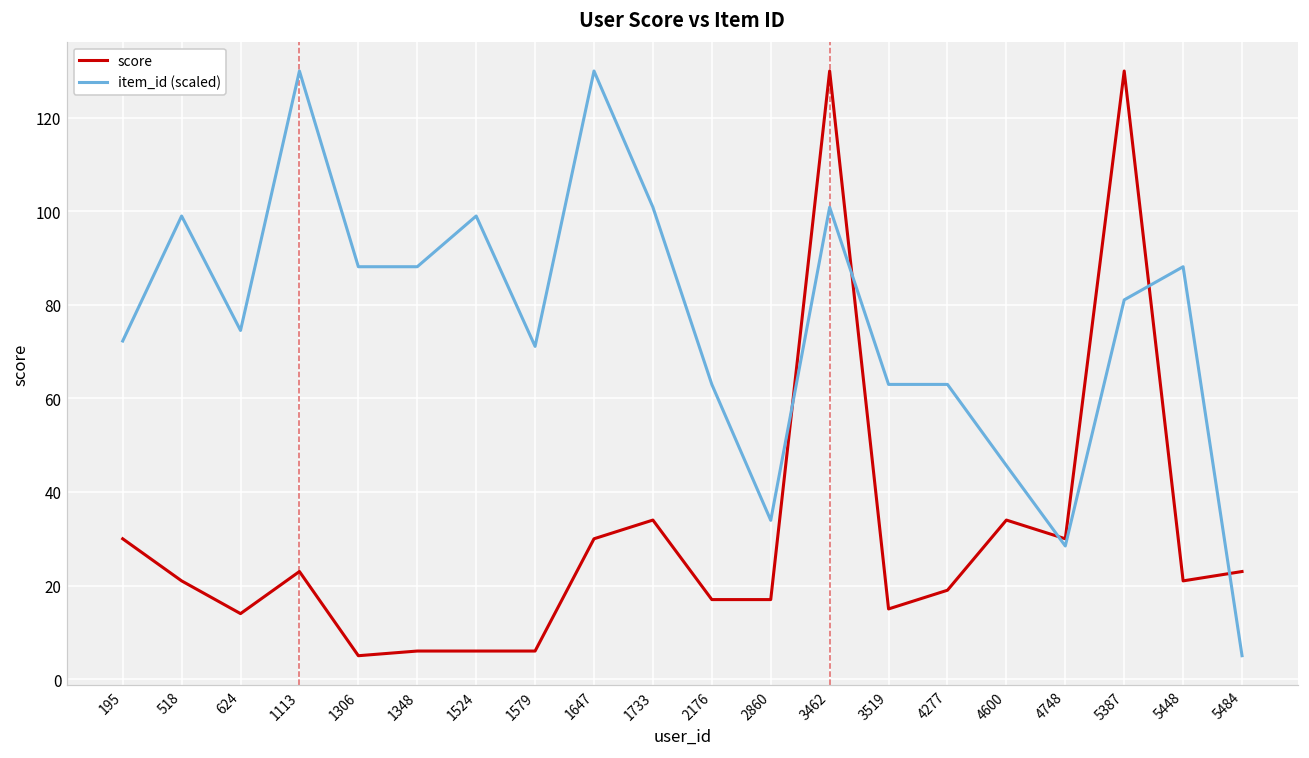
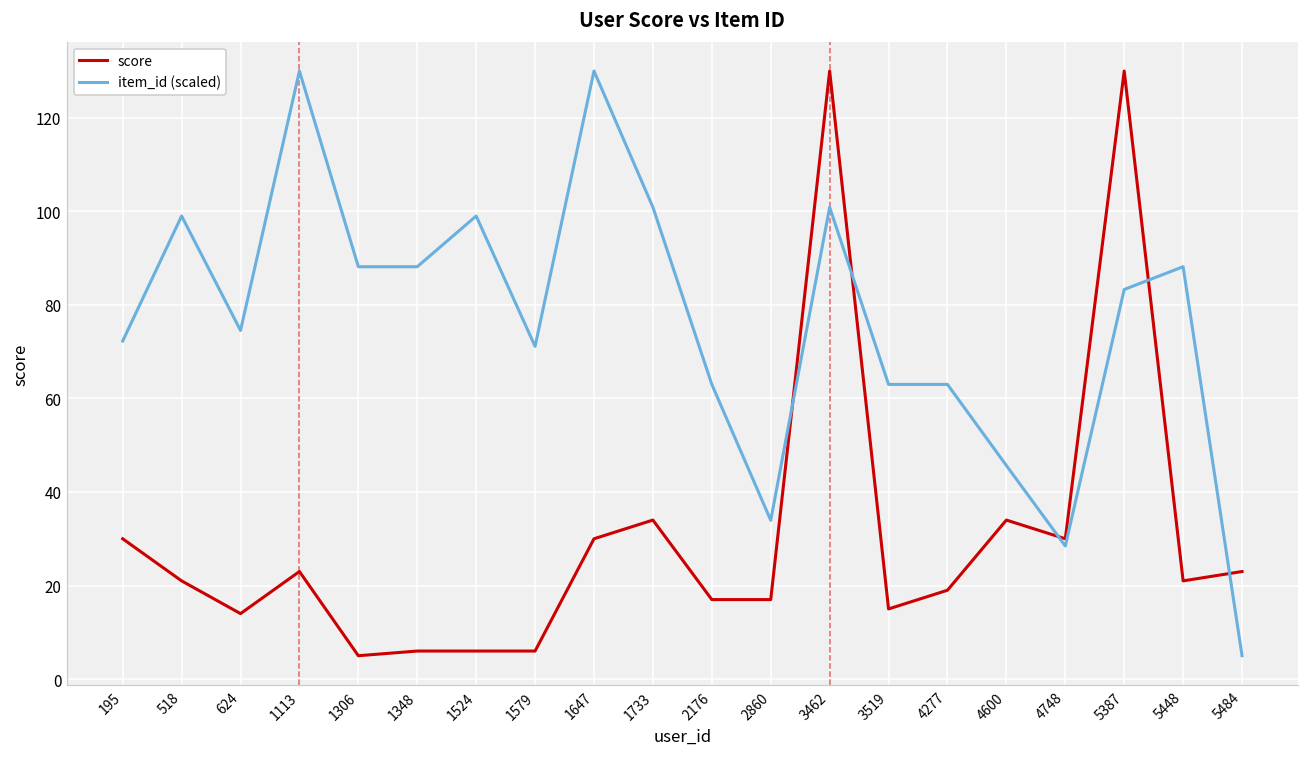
item_id (scaled), 5387: 81 -> 83
